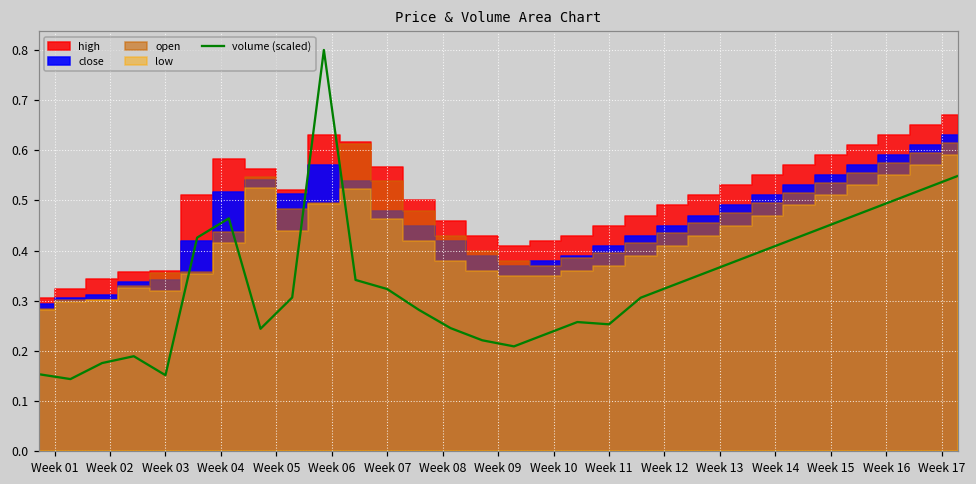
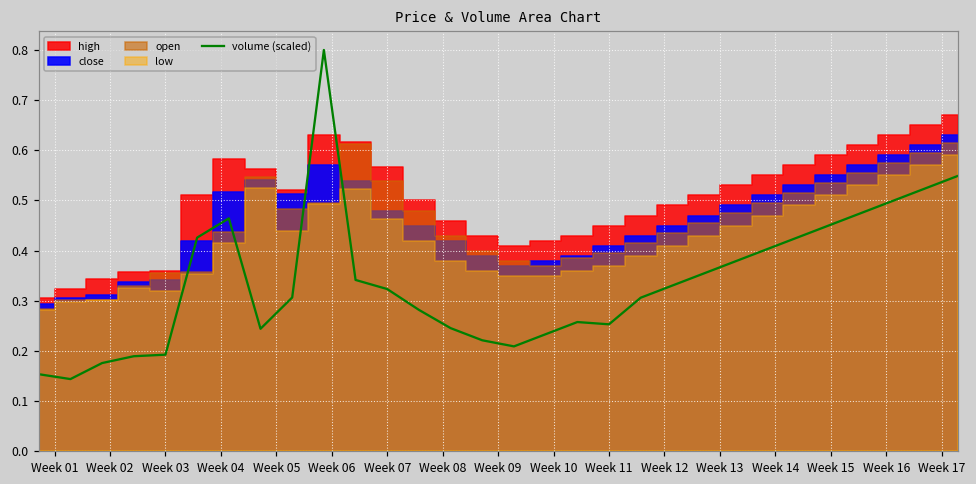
volume (scaled), Week 03: 0.15 -> 0.19
